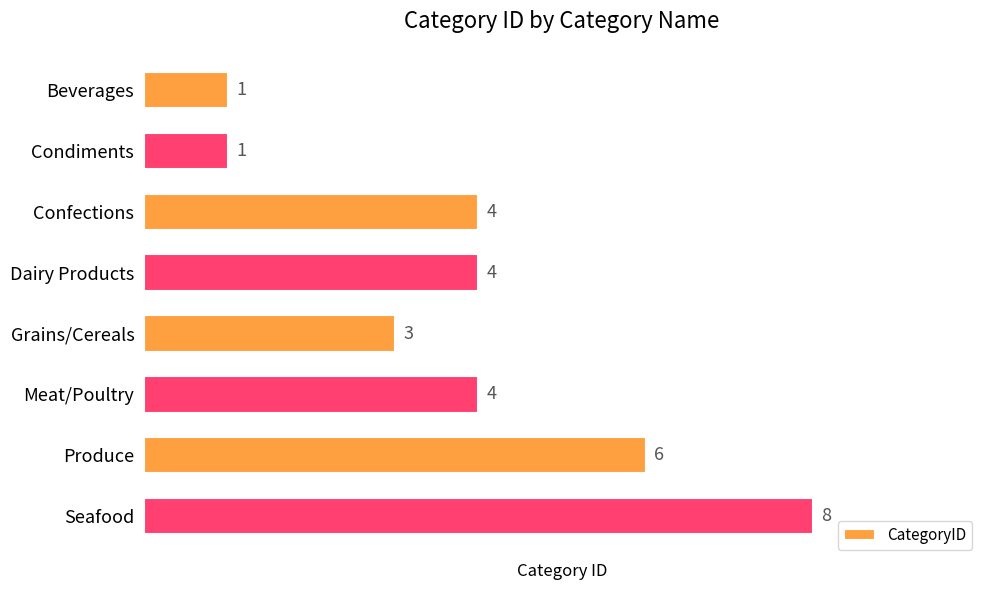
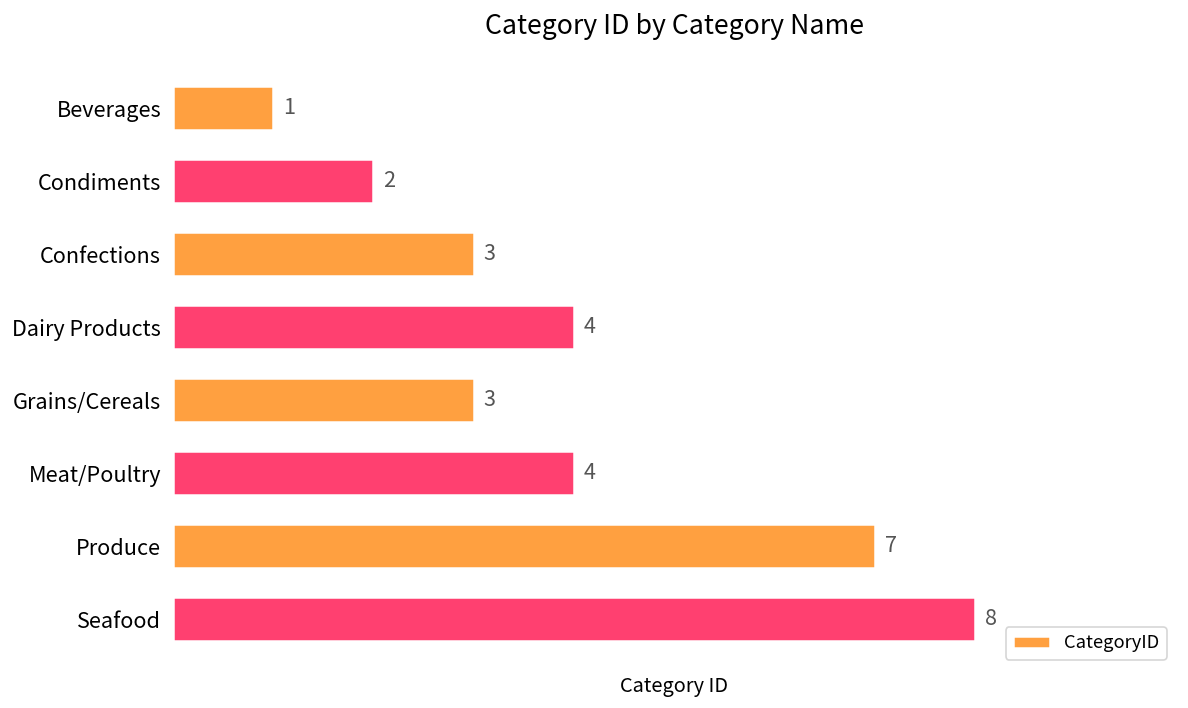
Condiments: 1 -> 2
Confections: 4 -> 3
Produce: 6 -> 7
